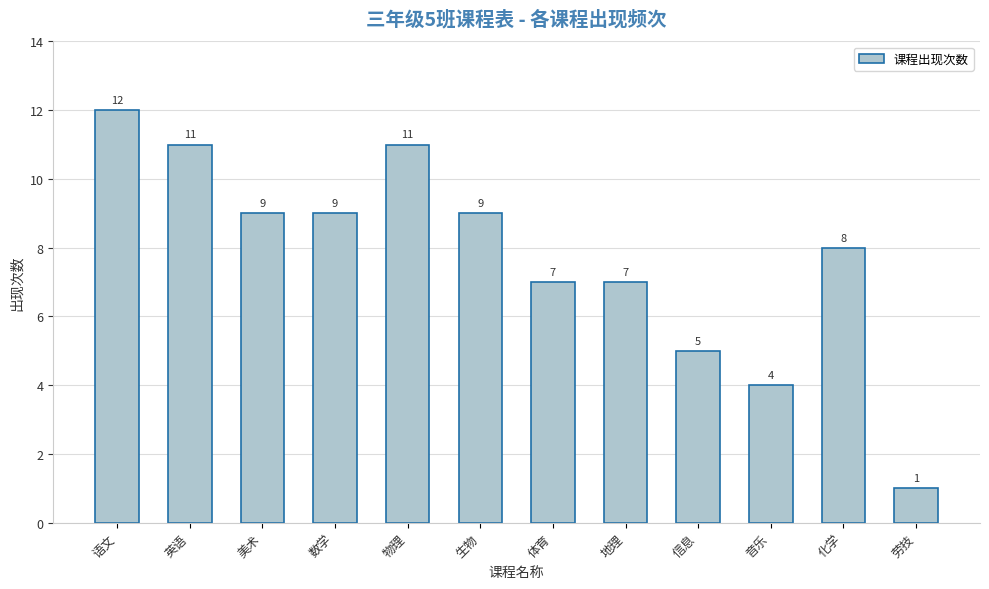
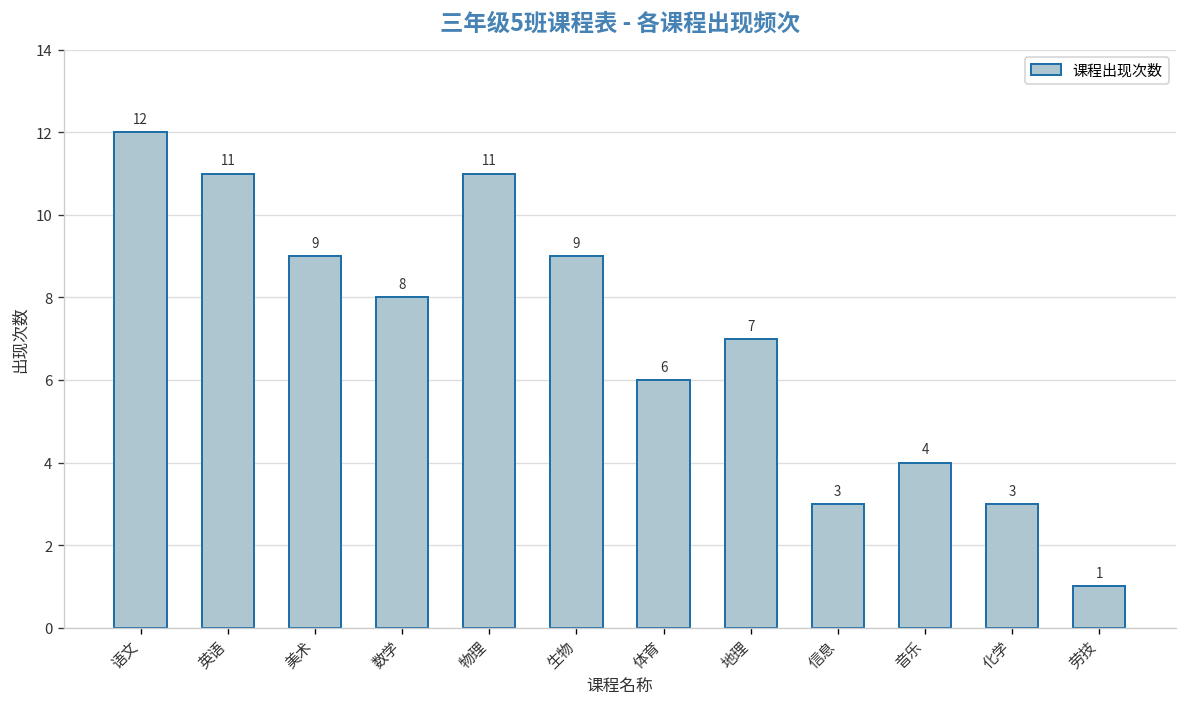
数学: 9 -> 8
体育: 7 -> 6
信息: 5 -> 3
化学: 8 -> 3
